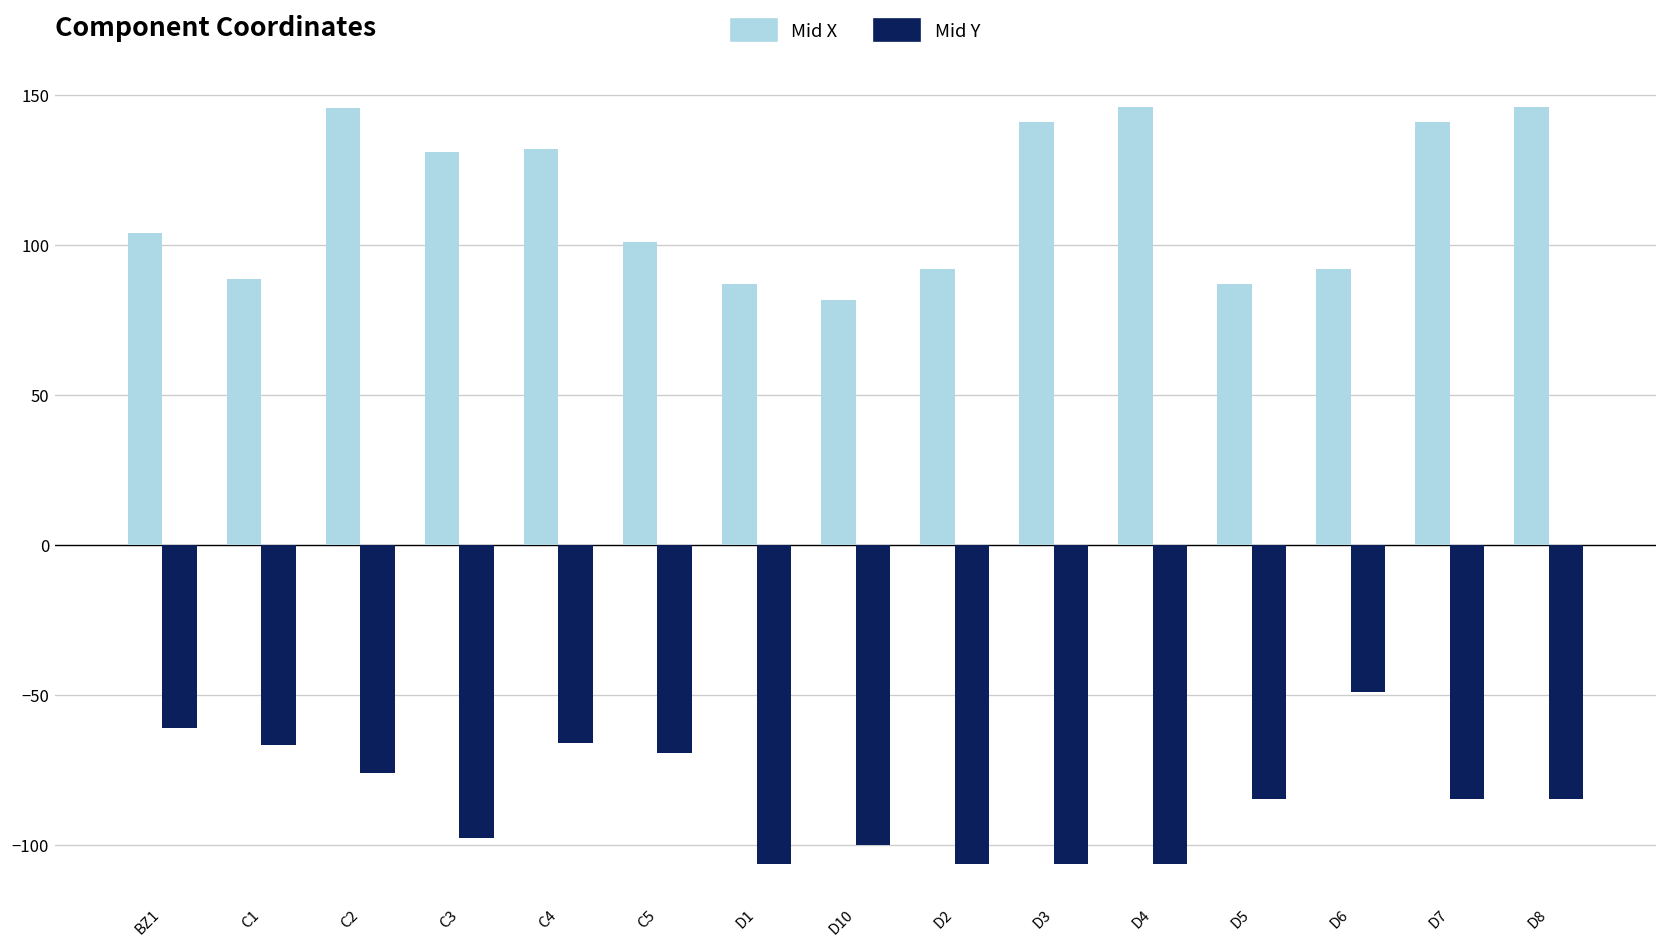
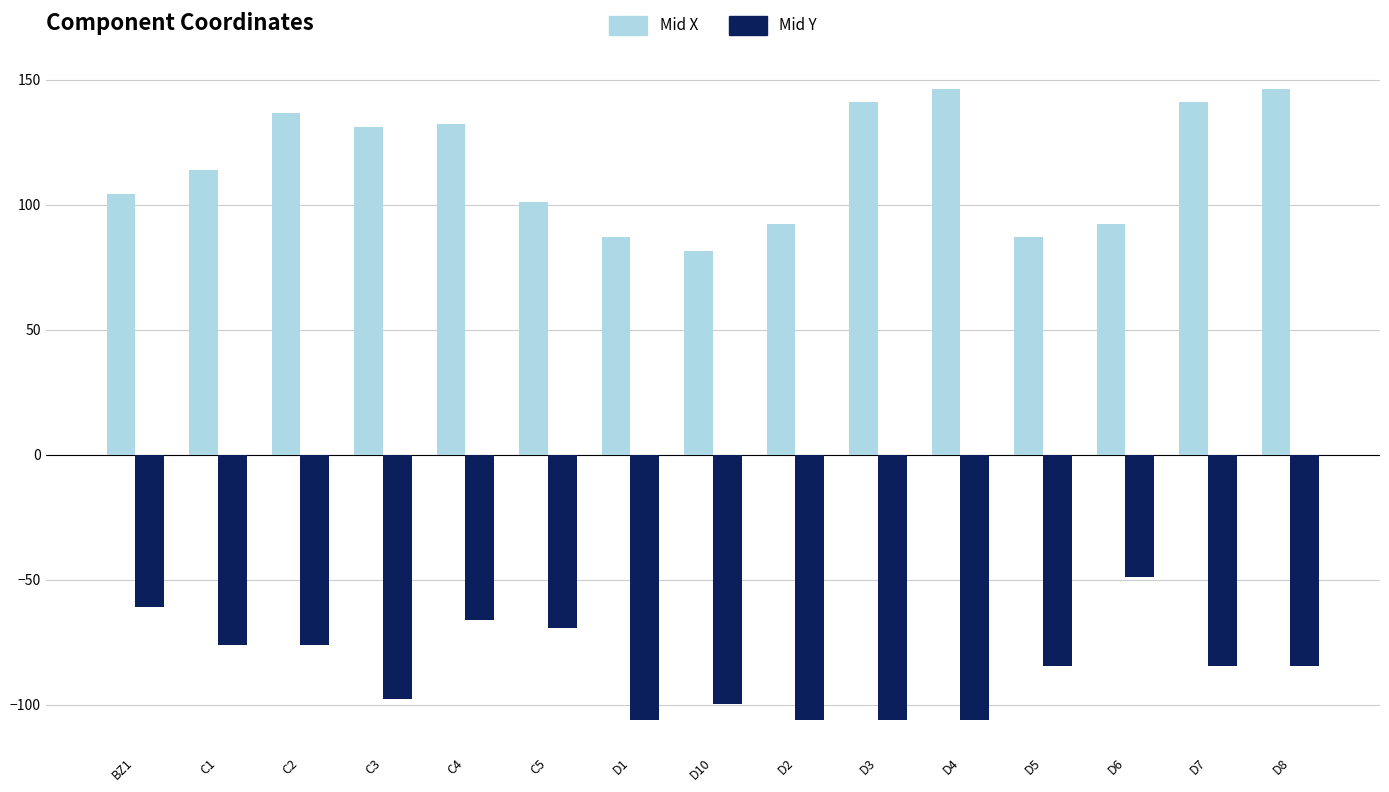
Mid X, C1: 89 -> 114
Mid Y, C1: -67 -> -76
Mid X, C2: 146 -> 137
